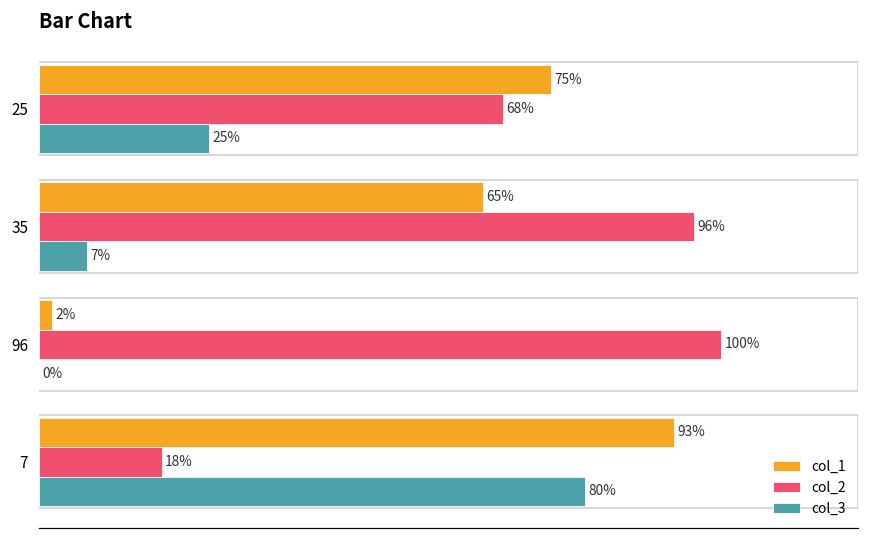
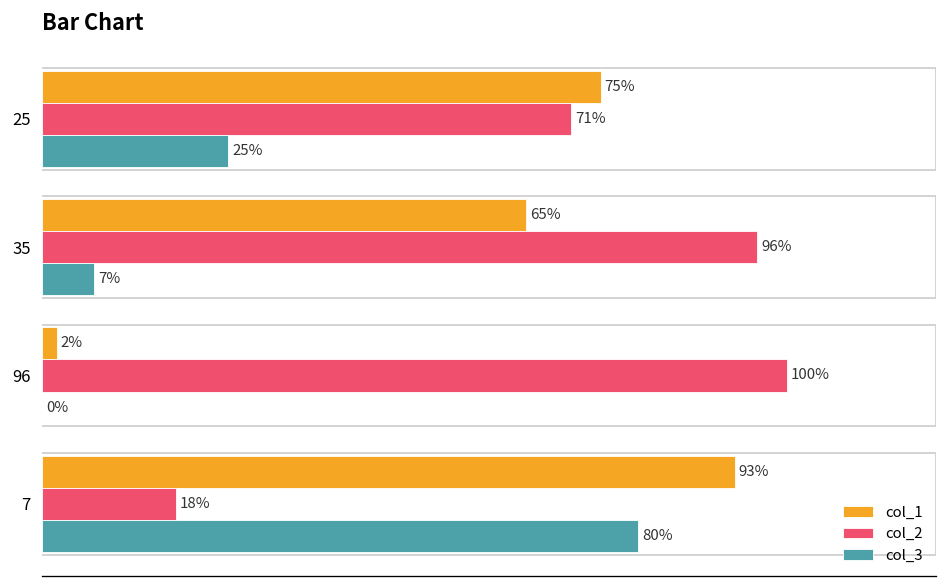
col_2, 25: 68% -> 71%
